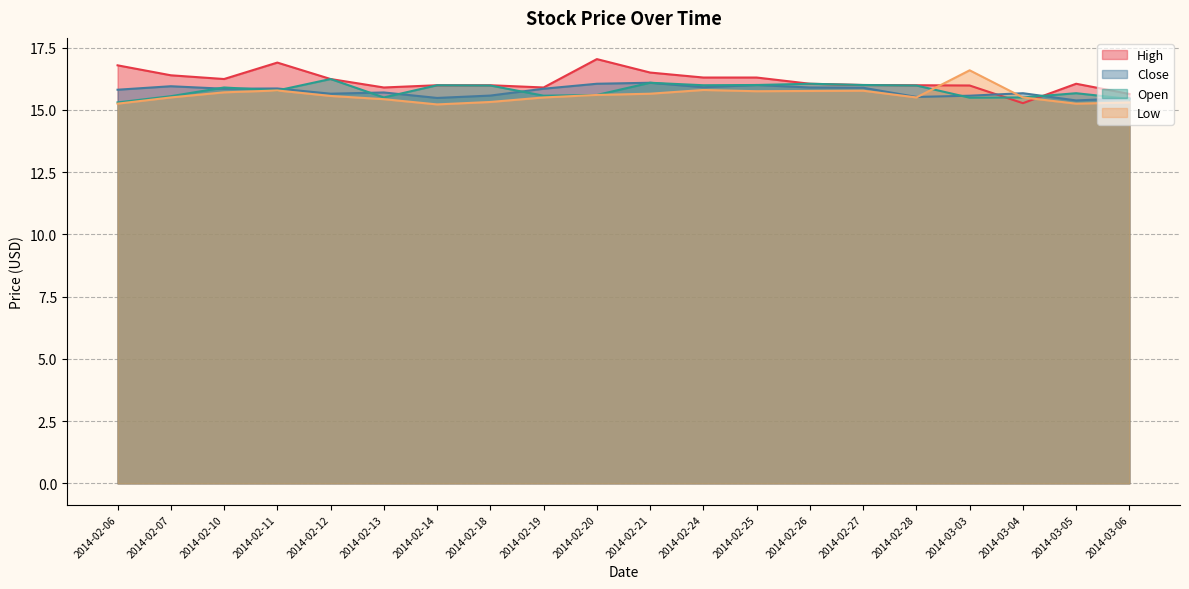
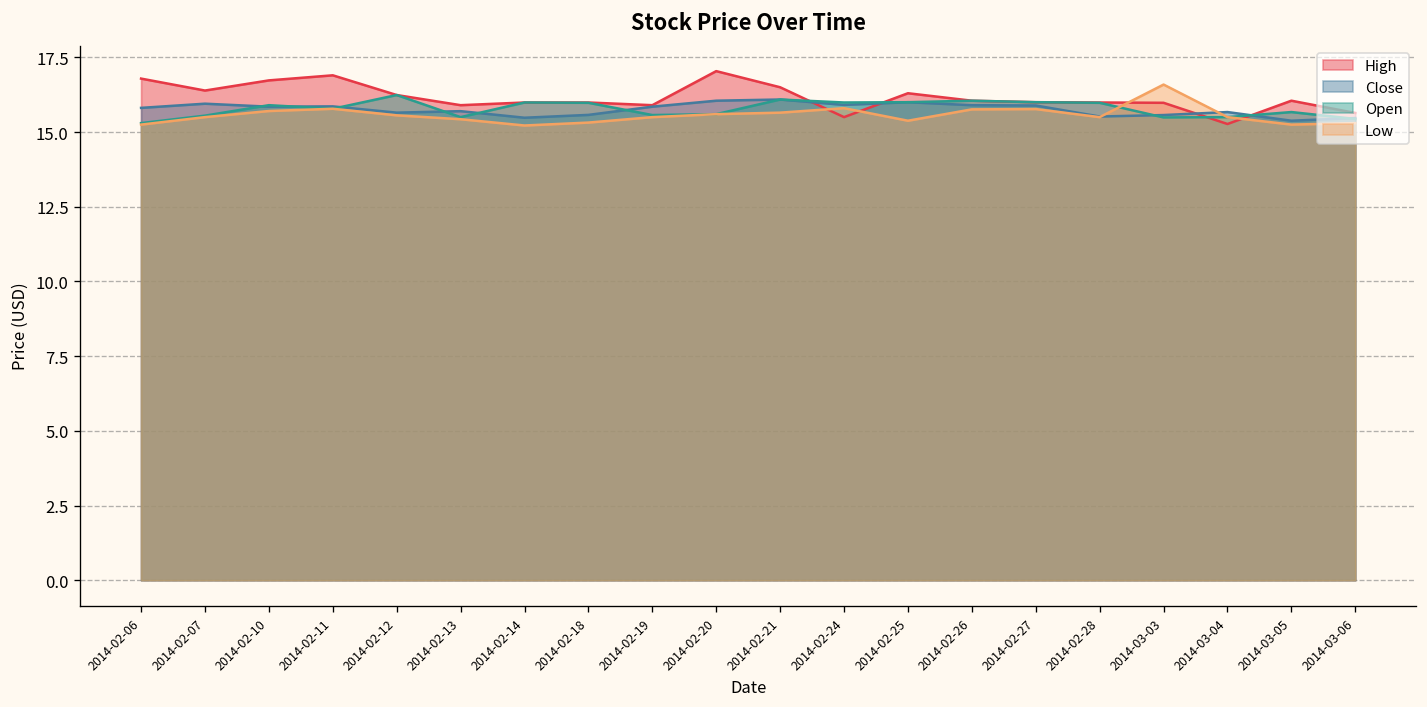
High, 2014-02-10: 16.2 -> 16.7
High, 2014-02-24: 16.3 -> 15.5
Low, 2014-02-25: 15.8 -> 15.4
